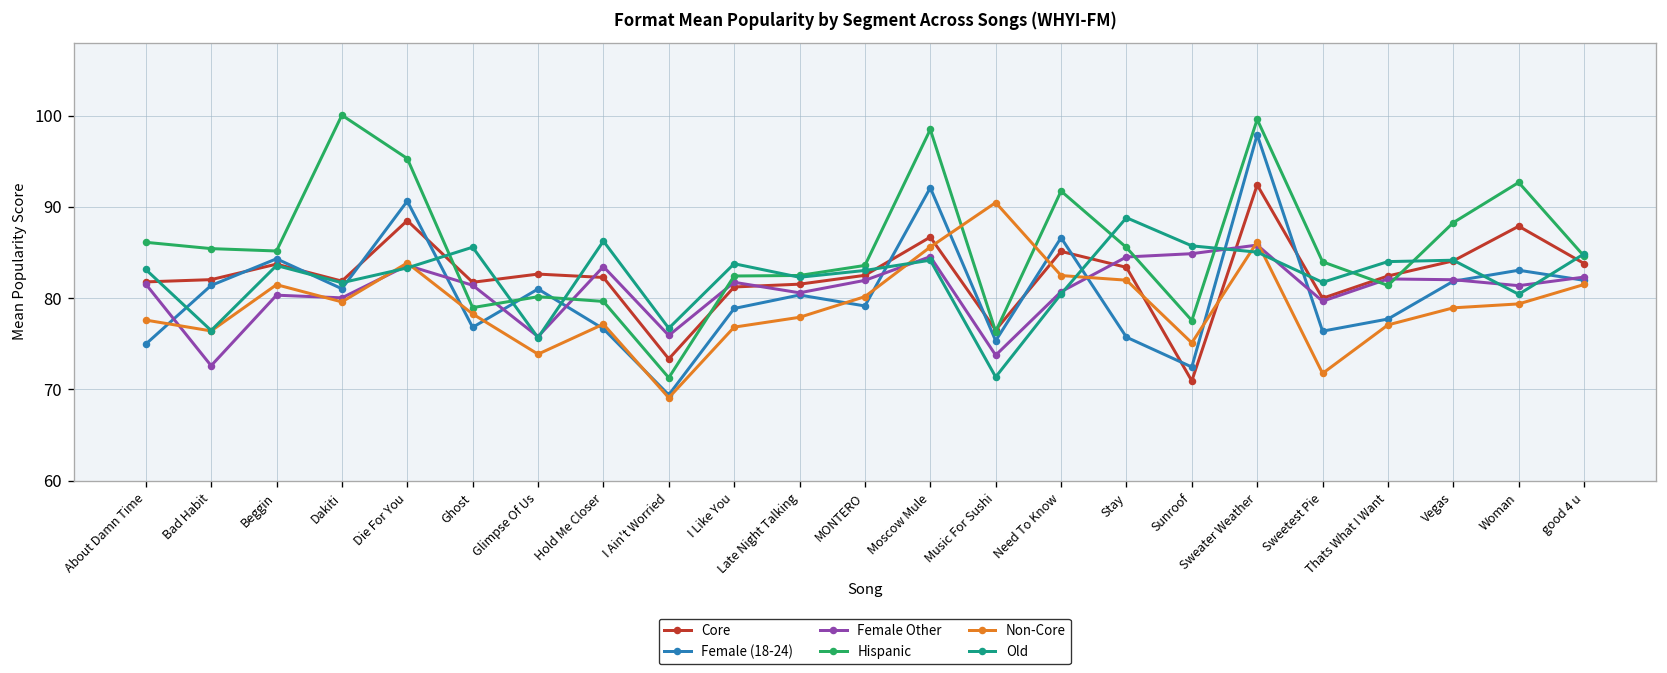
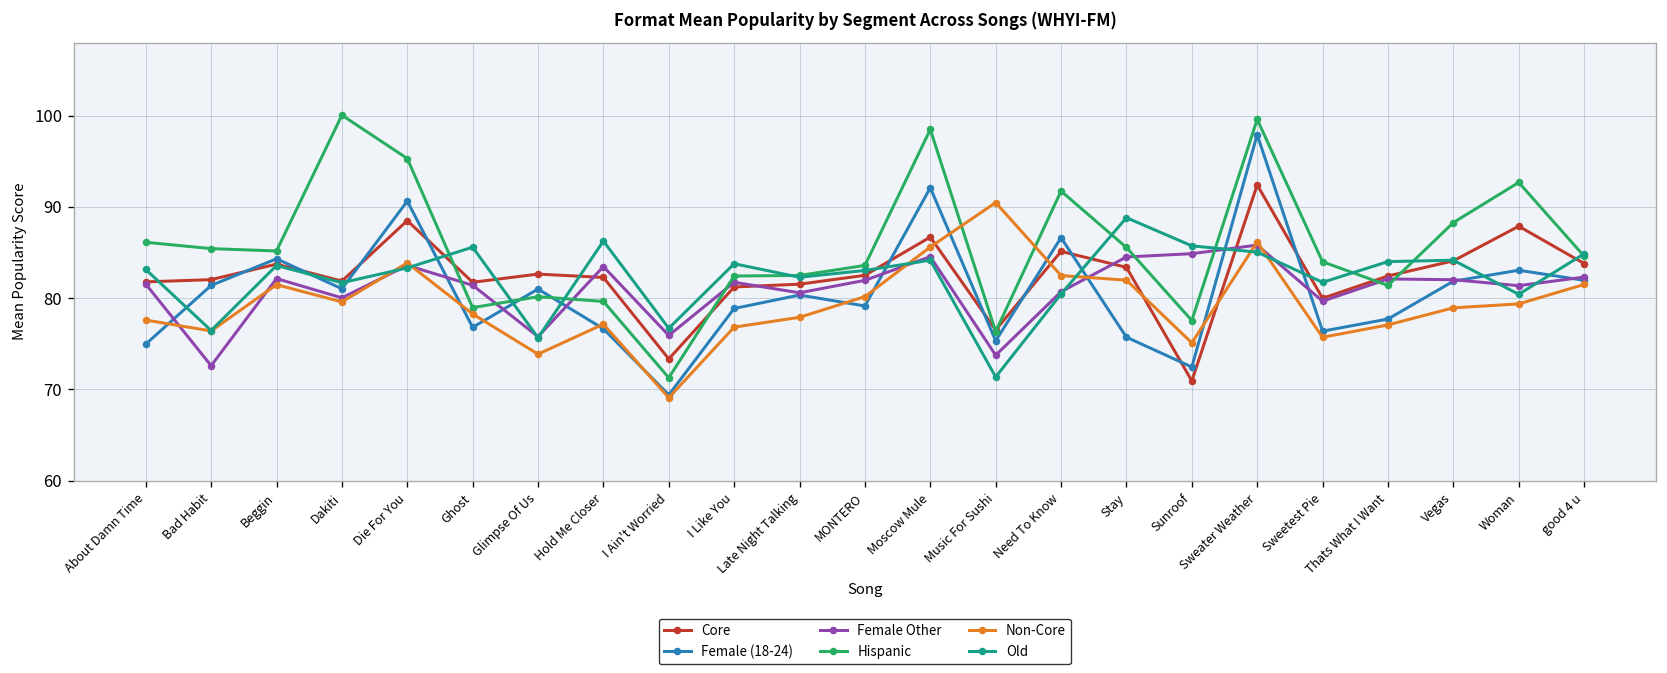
Female Other, Beggin: 80 -> 82
Non-Core, Sweetest Pie: 72 -> 76
